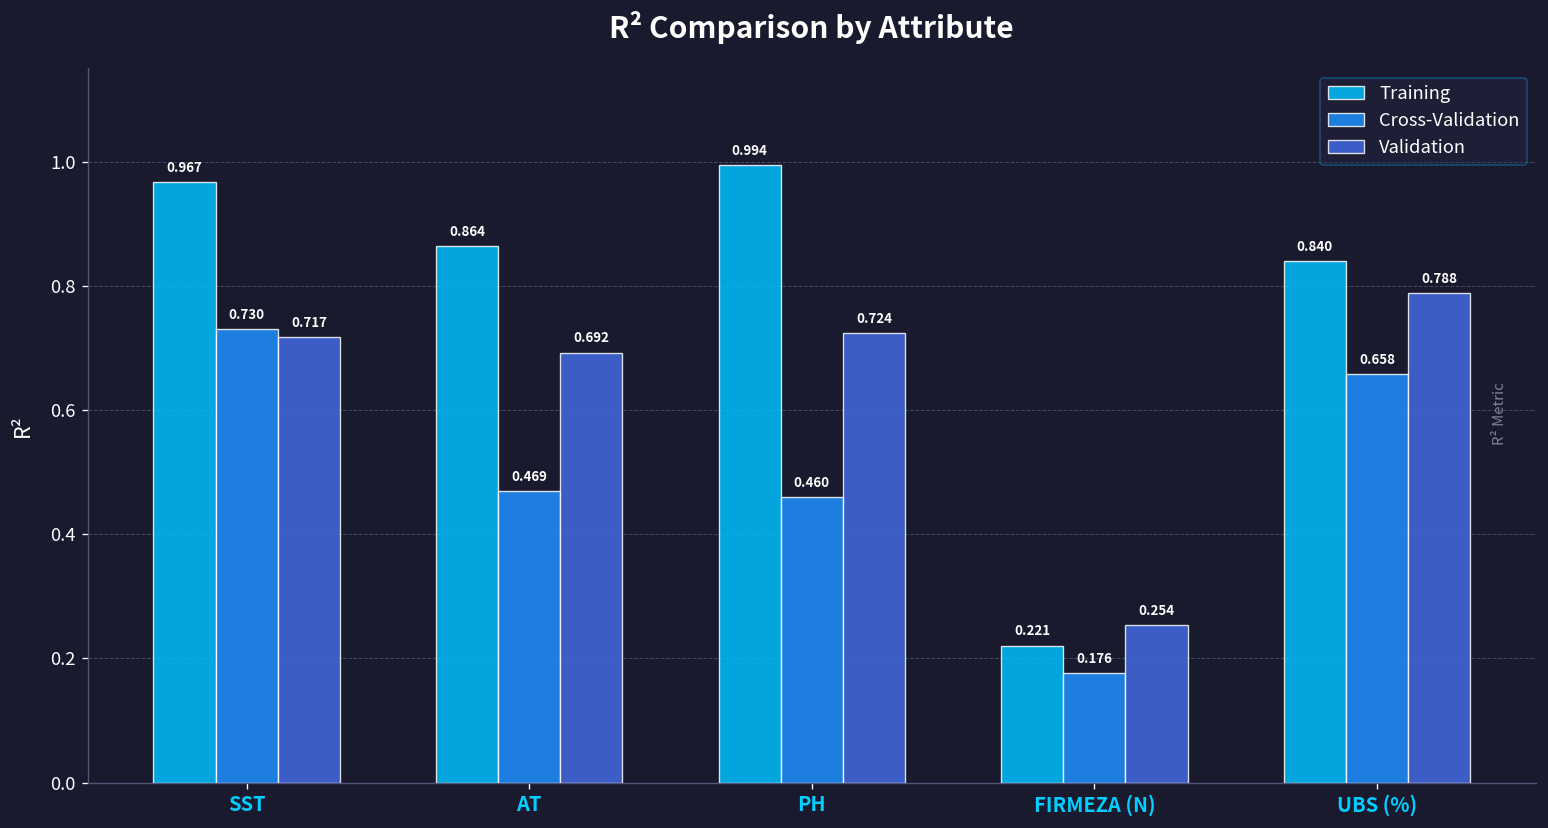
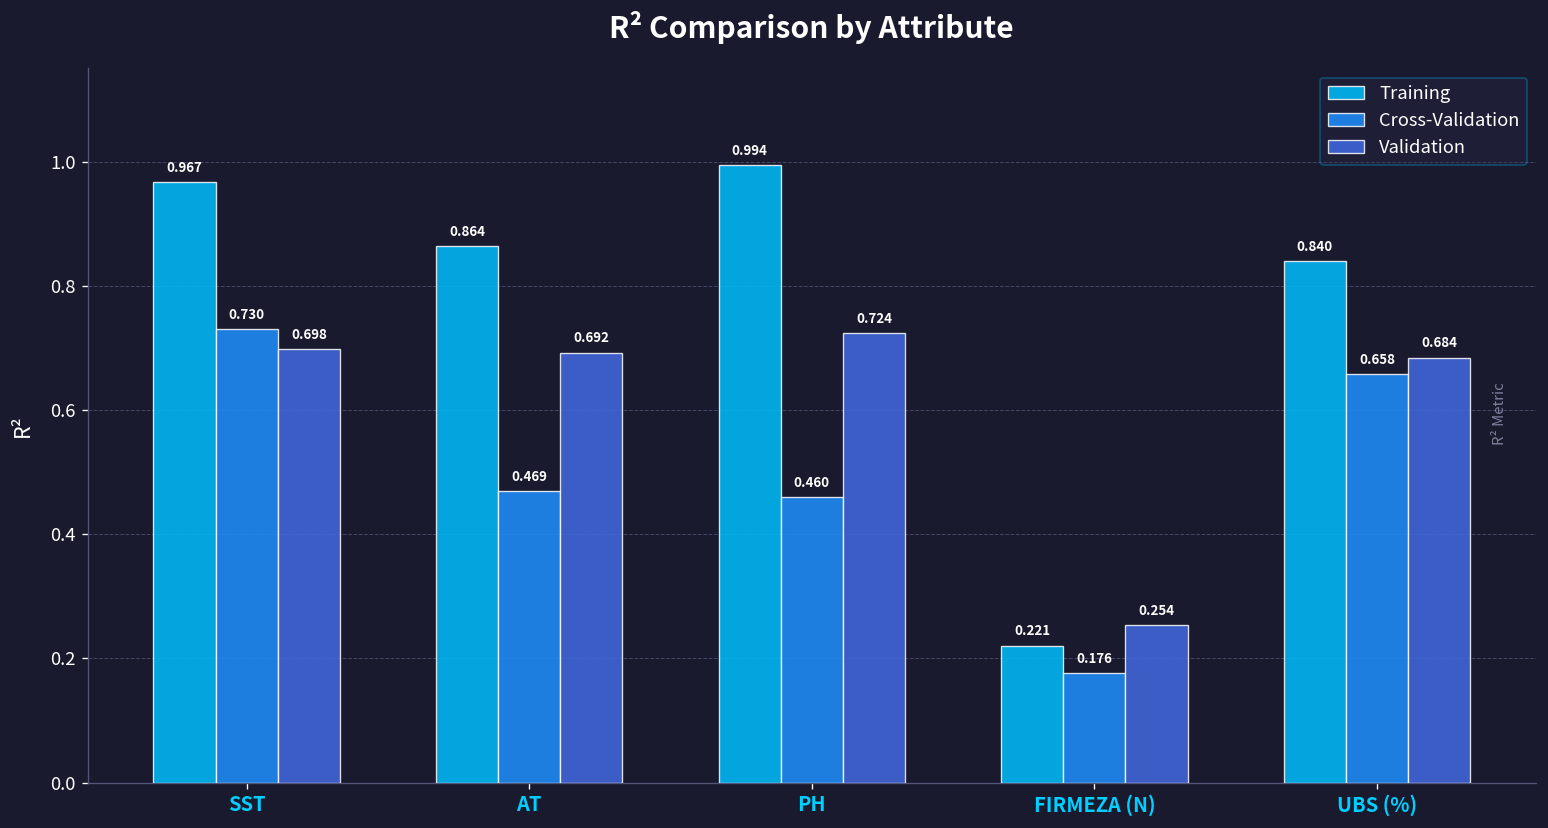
Validation, SST: 0.717 -> 0.698
Validation, UBS (%): 0.788 -> 0.684
